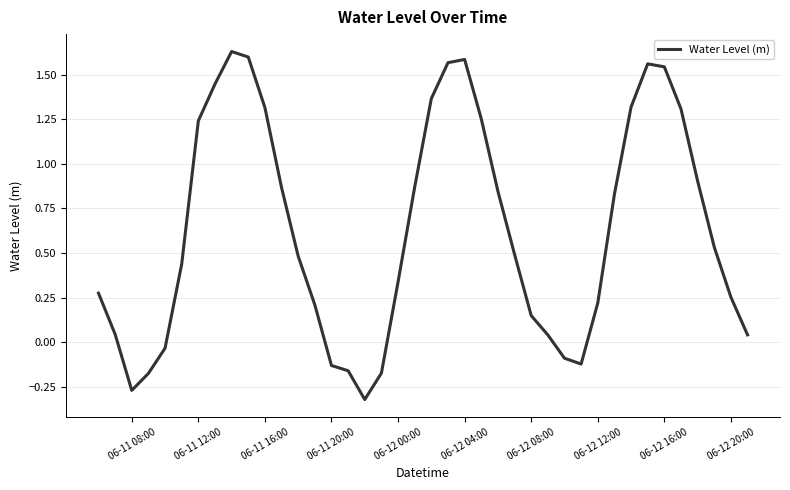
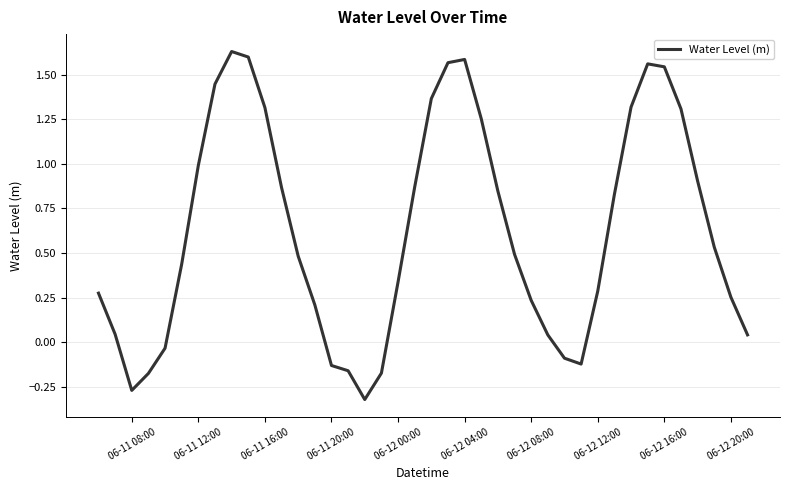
06-11 12:00: 1.24 -> 0.99
06-12 08:00: 0.15 -> 0.23
06-12 12:00: 0.22 -> 0.29
